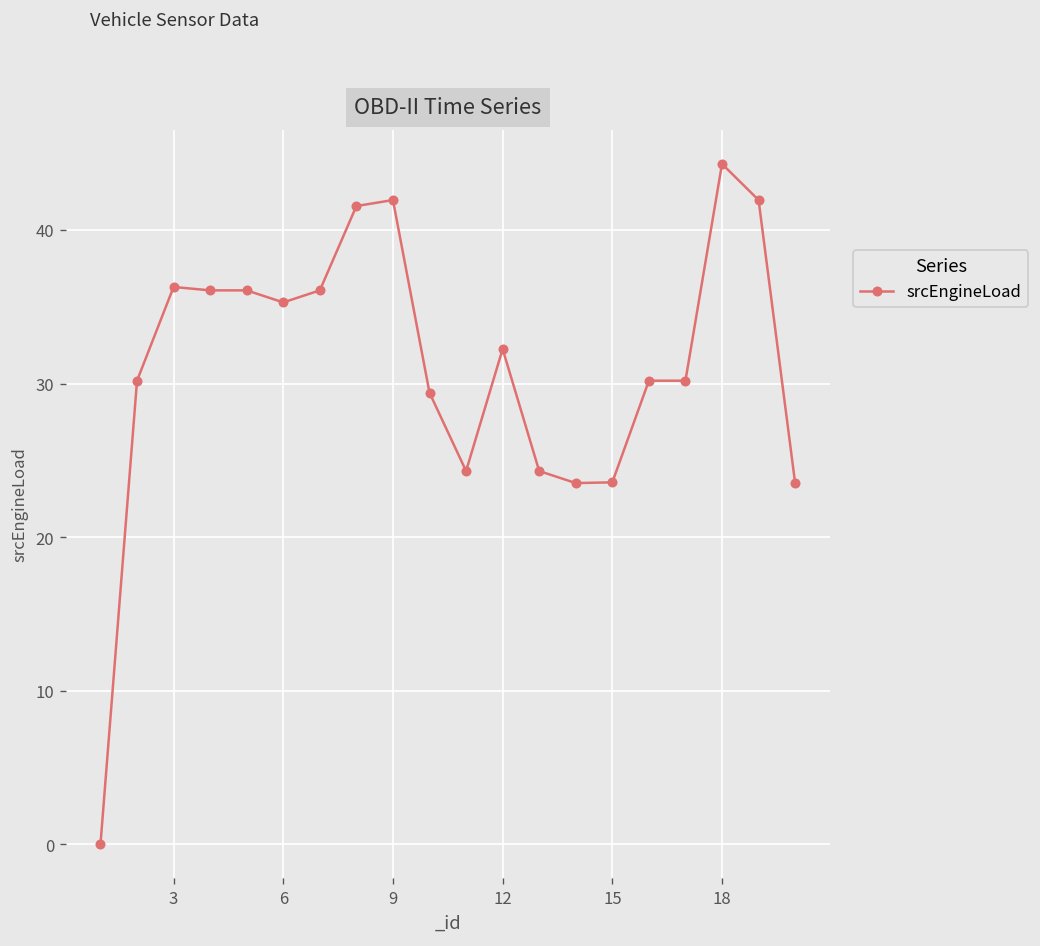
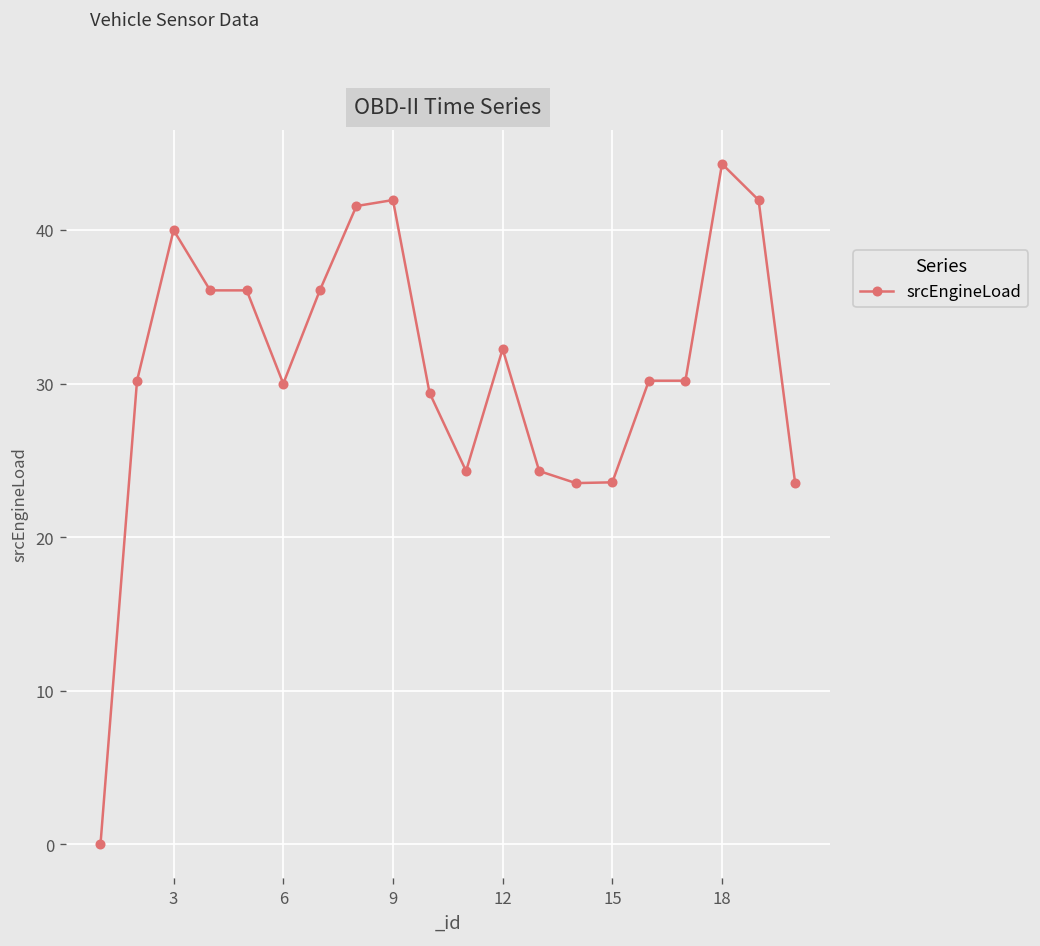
3: 36.3 -> 40.0
6: 35.3 -> 30.0
